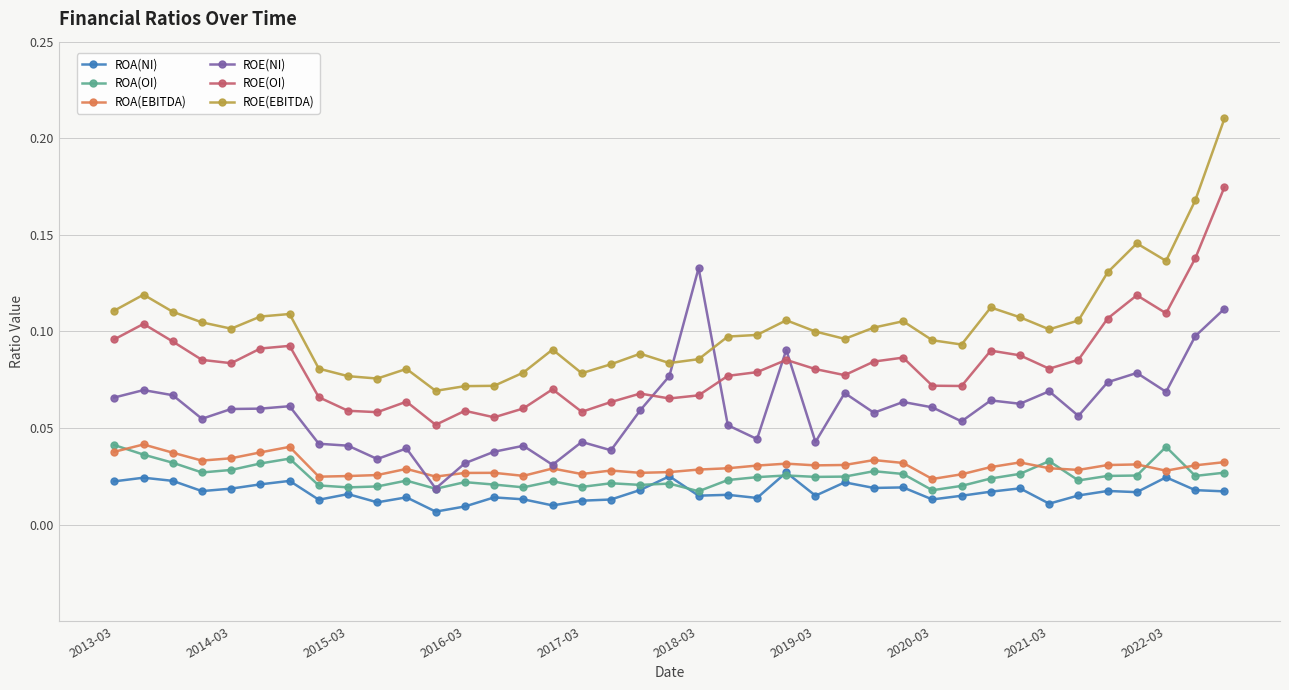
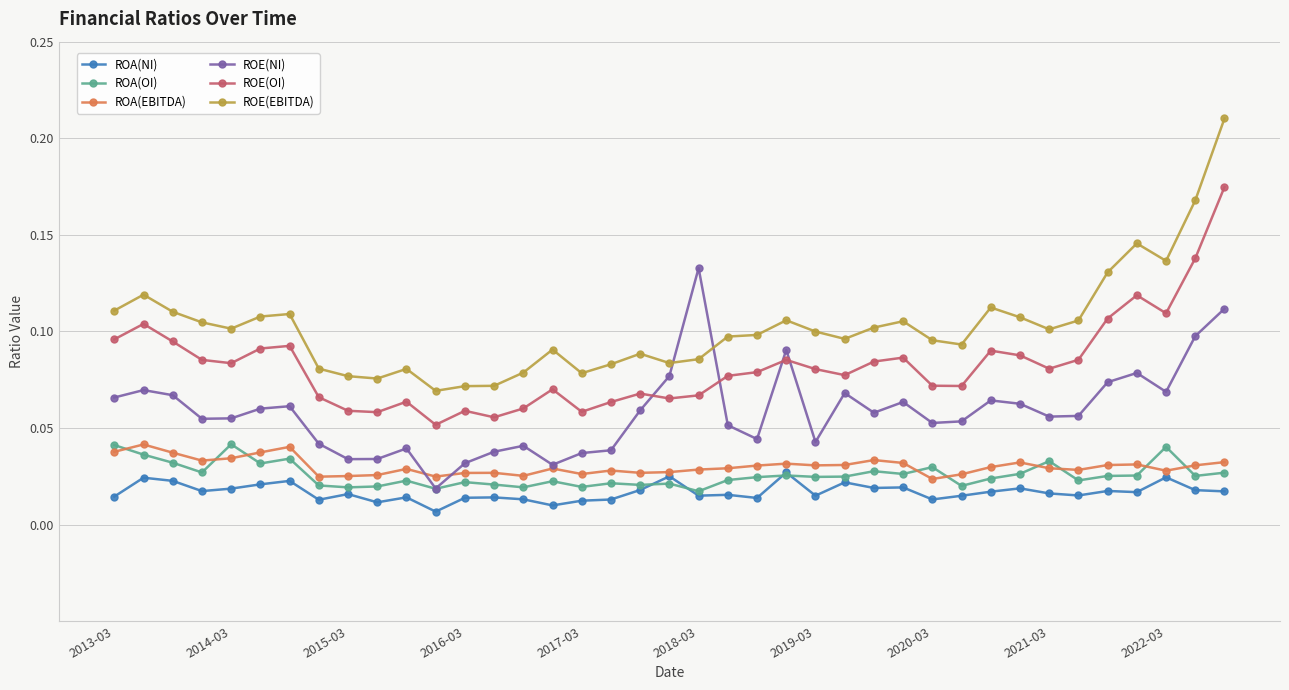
ROA(NI), 2013-03: 0.022 -> 0.014
ROA(OI), 2014-03: 0.028 -> 0.042
ROE(NI), 2014-03: 0.060 -> 0.055
ROE(NI), 2015-03: 0.041 -> 0.034
ROA(NI), 2016-03: 0.009 -> 0.014
ROE(NI), 2017-03: 0.043 -> 0.037
ROA(OI), 2020-03: 0.018 -> 0.030
ROE(NI), 2020-03: 0.061 -> 0.053
ROA(NI), 2021-03: 0.011 -> 0.016
ROE(NI), 2021-03: 0.069 -> 0.056
